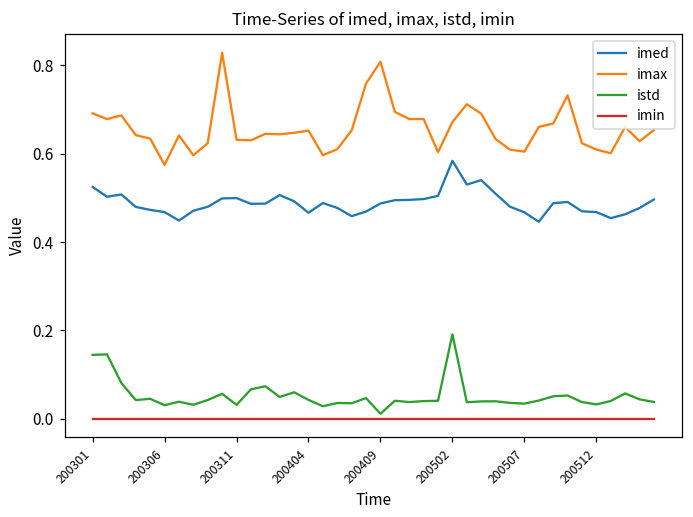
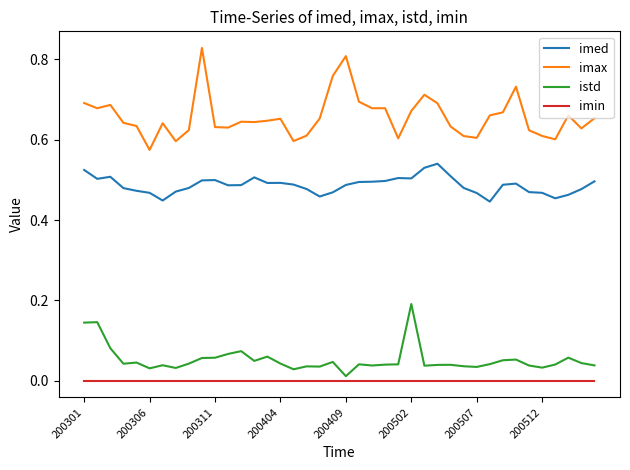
istd, 200311: 0.03 -> 0.06
imed, 200404: 0.47 -> 0.49
imed, 200502: 0.58 -> 0.50
